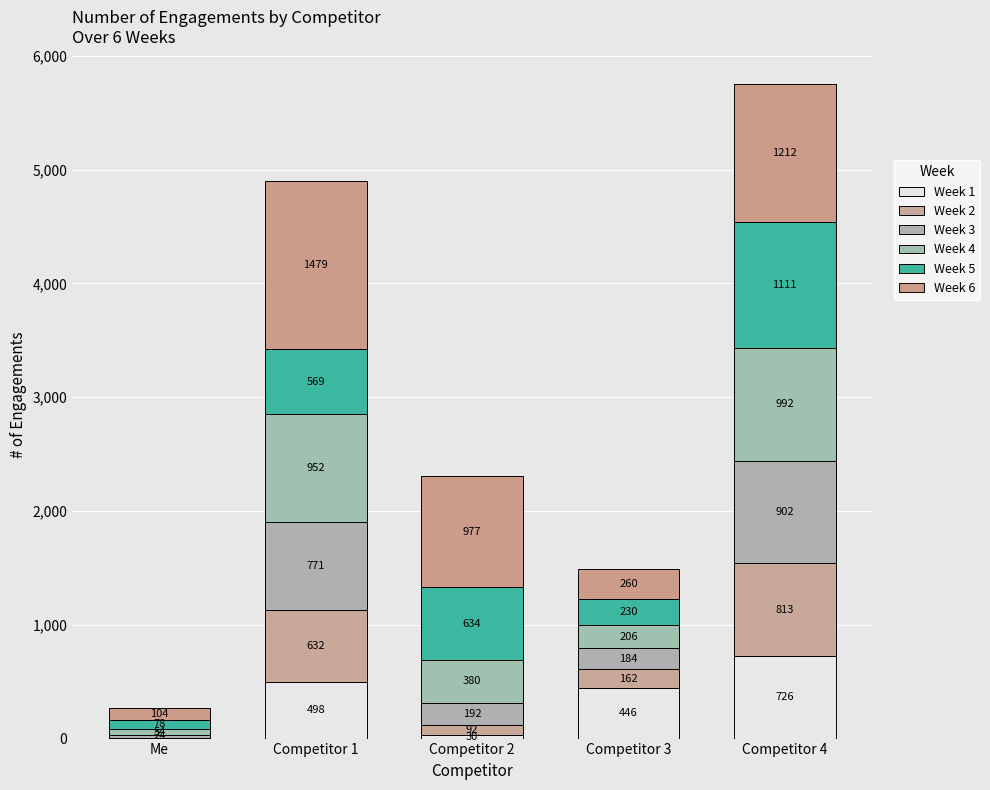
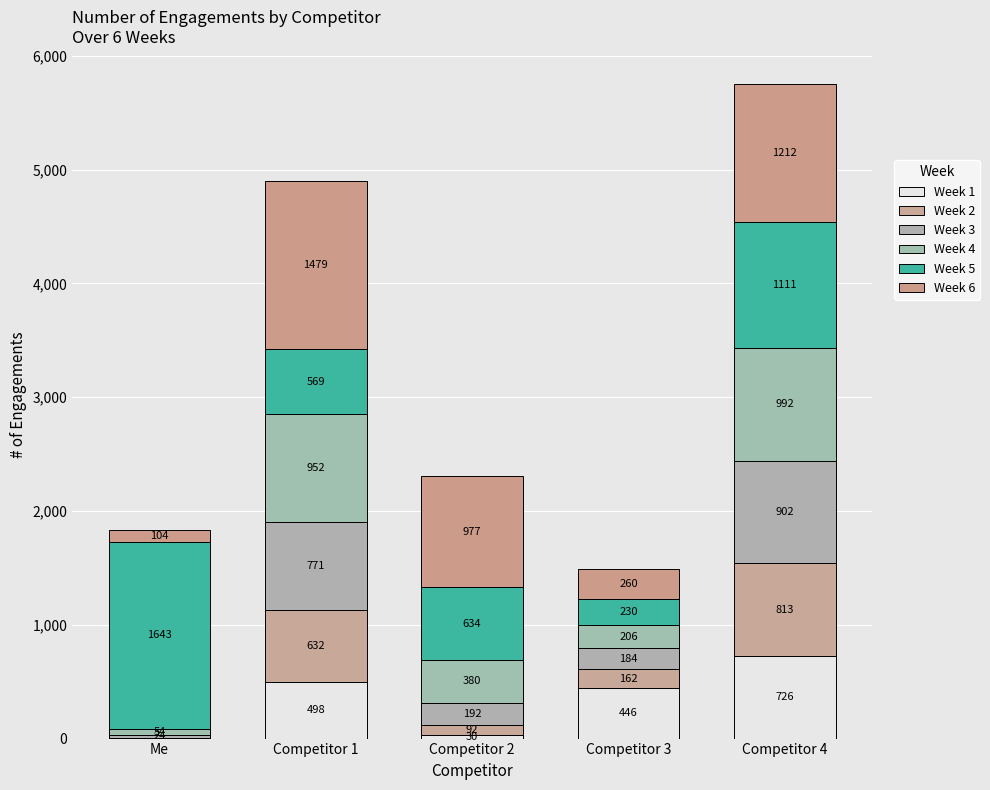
Week 5, Me: 78 -> 1643
